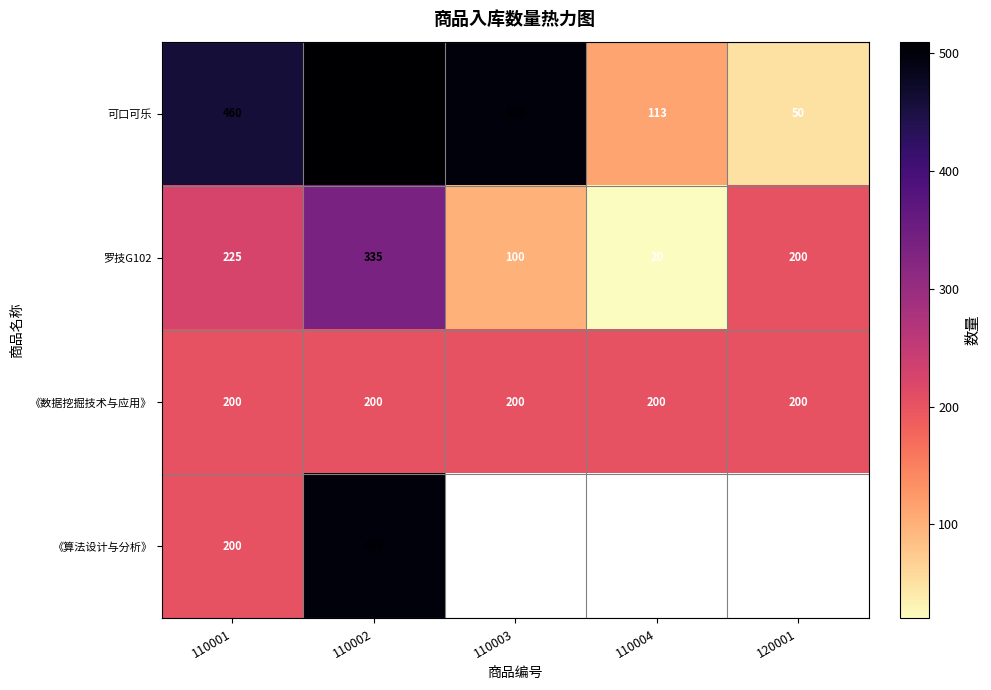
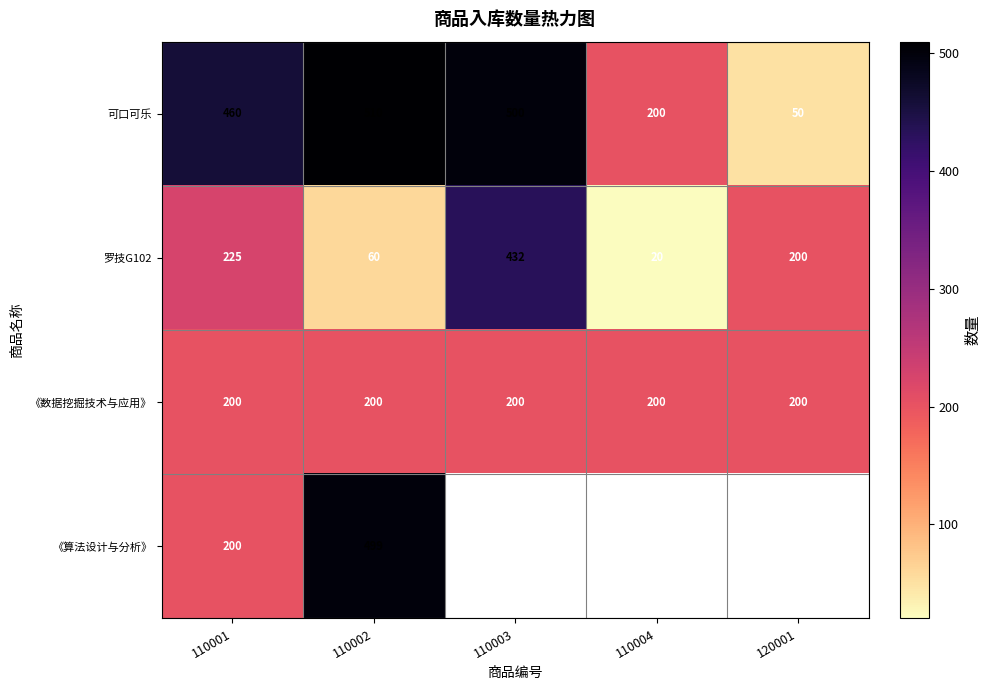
可口可乐, 110004: 113 -> 200
罗技G102, 110002: 335 -> 60
罗技G102, 110003: 100 -> 432
